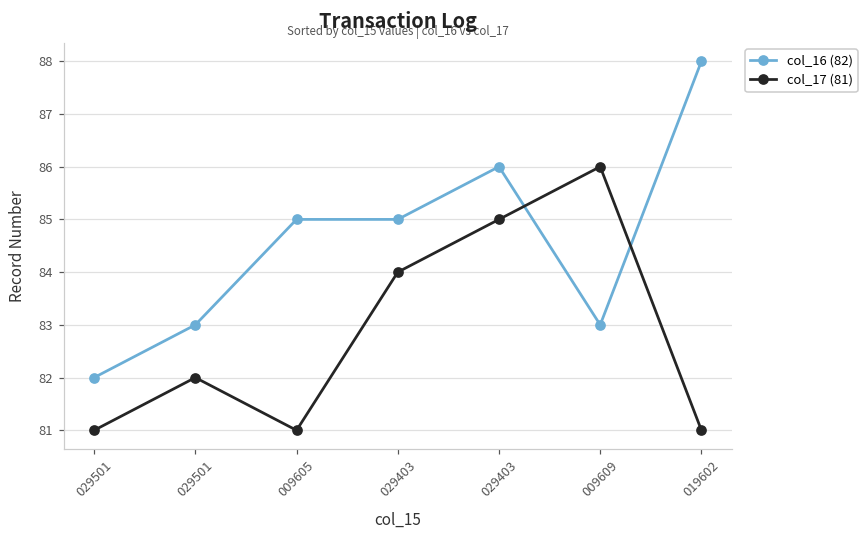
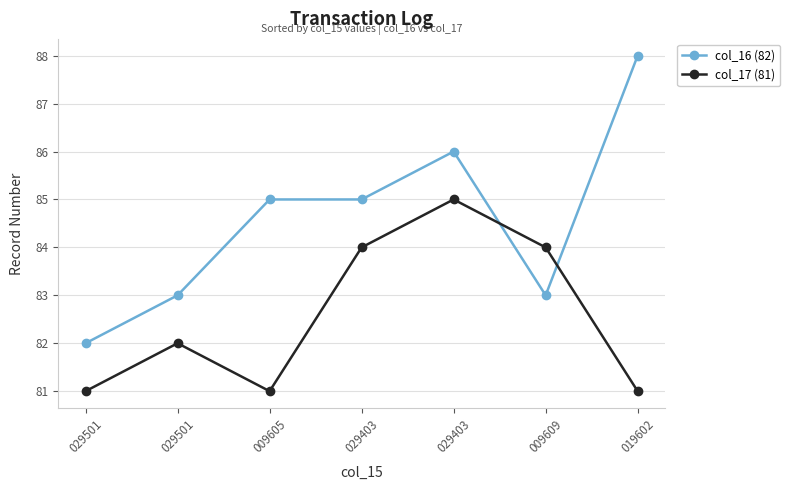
col_17 (81), 009609: 86 -> 84
